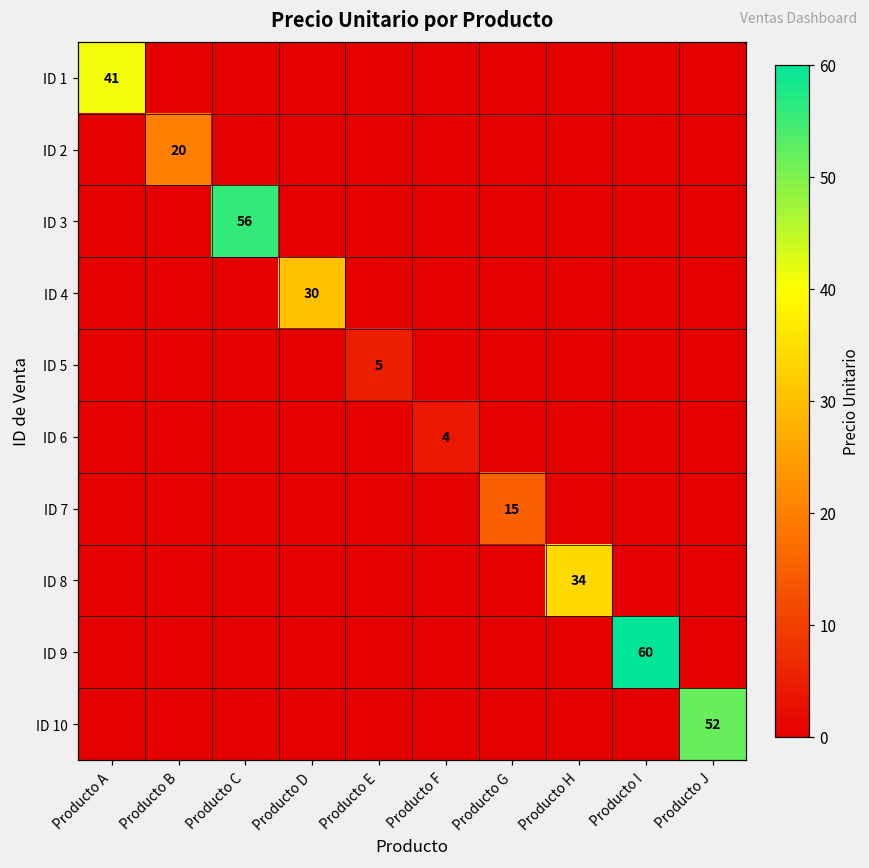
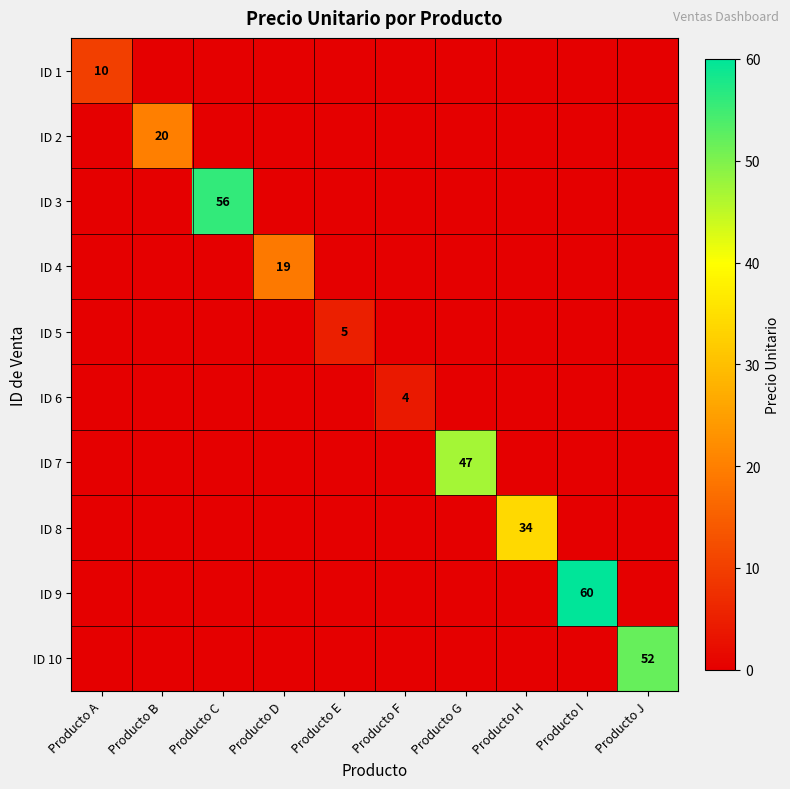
ID 1, Producto A: 41 -> 10
ID 4, Producto D: 30 -> 19
ID 7, Producto G: 15 -> 47
